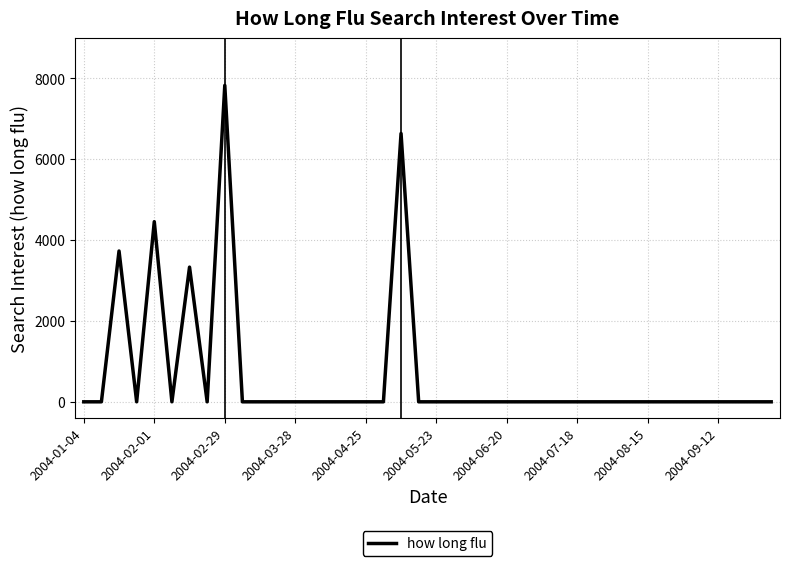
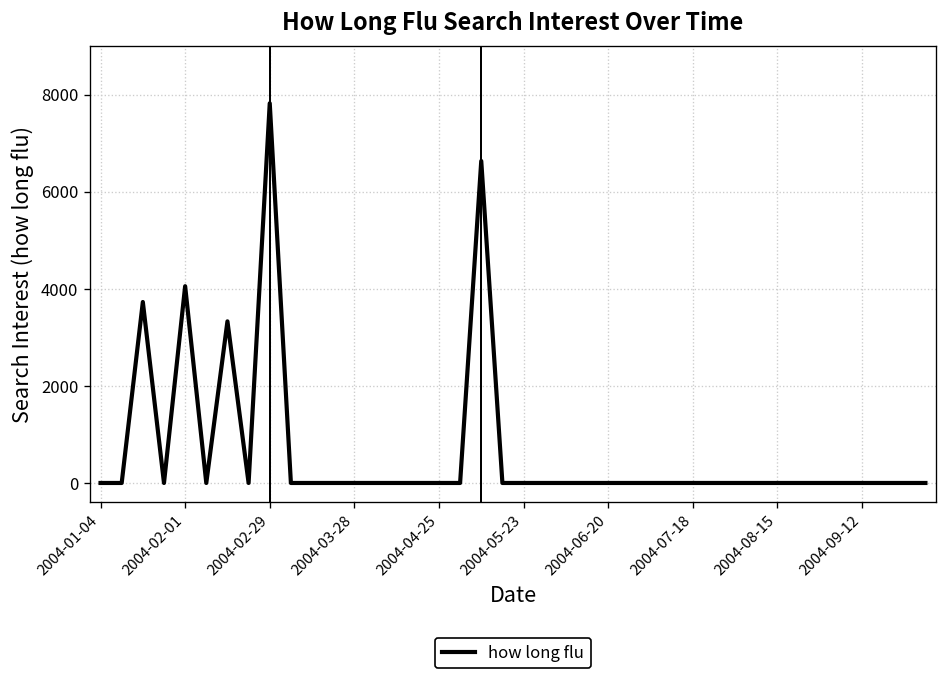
2004-02-01: 4500 -> 4100
